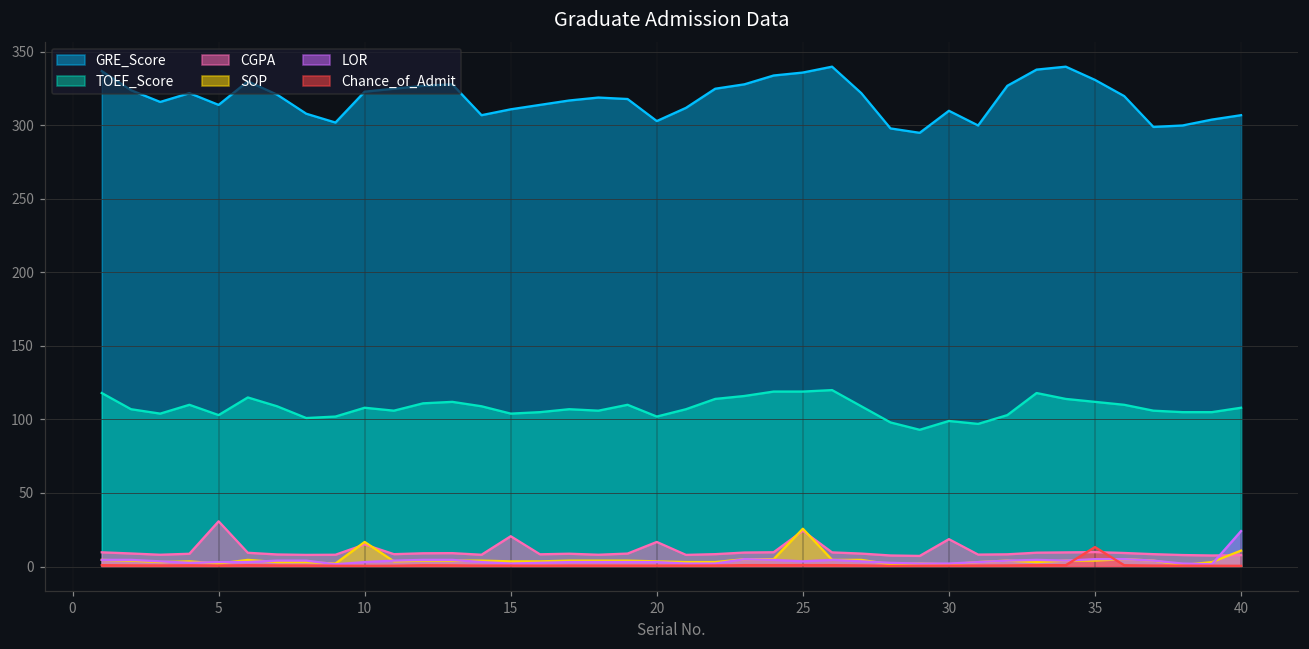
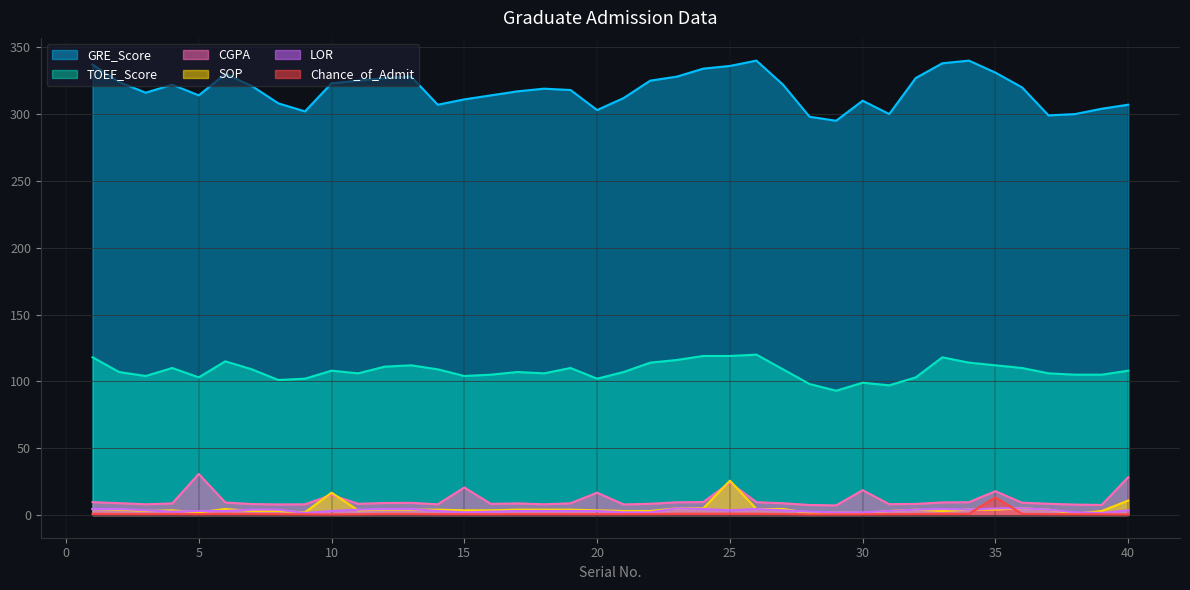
CGPA, 35: 10 -> 18
CGPA, 40: 8 -> 28
LOR, 40: 24 -> 4
